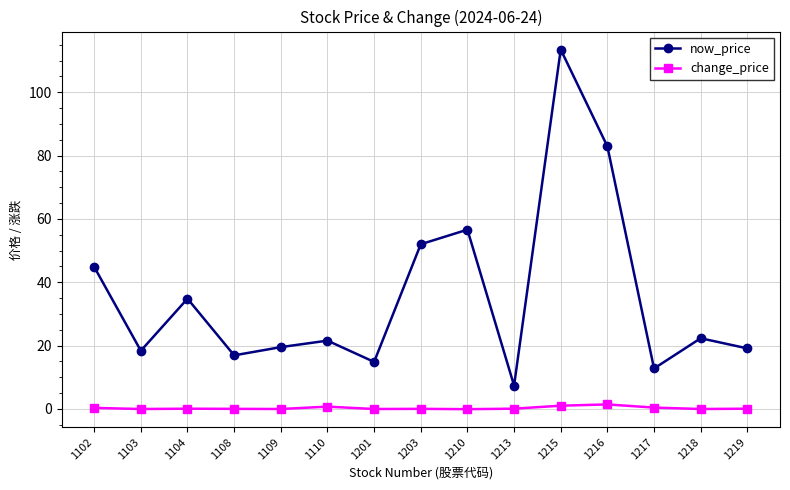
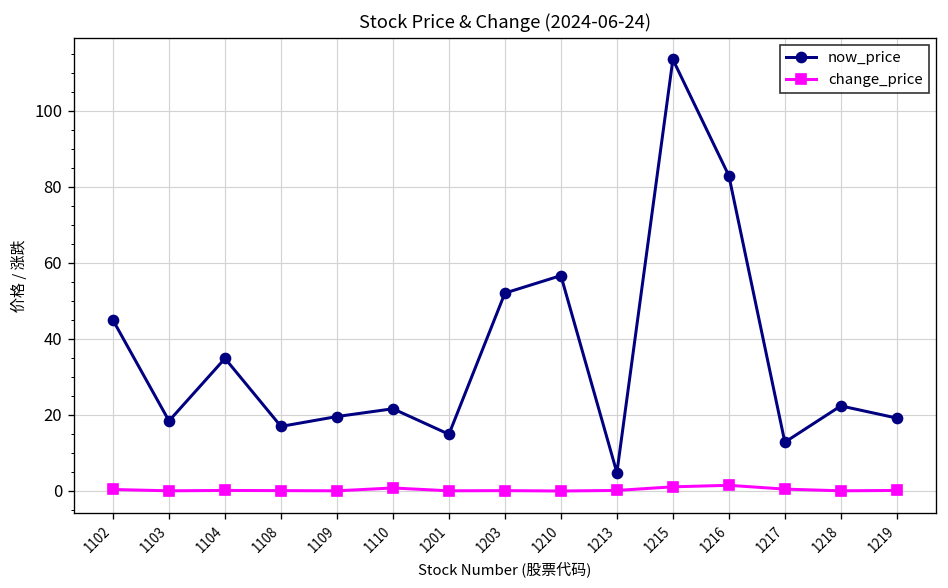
now_price, 1213: 7 -> 5
